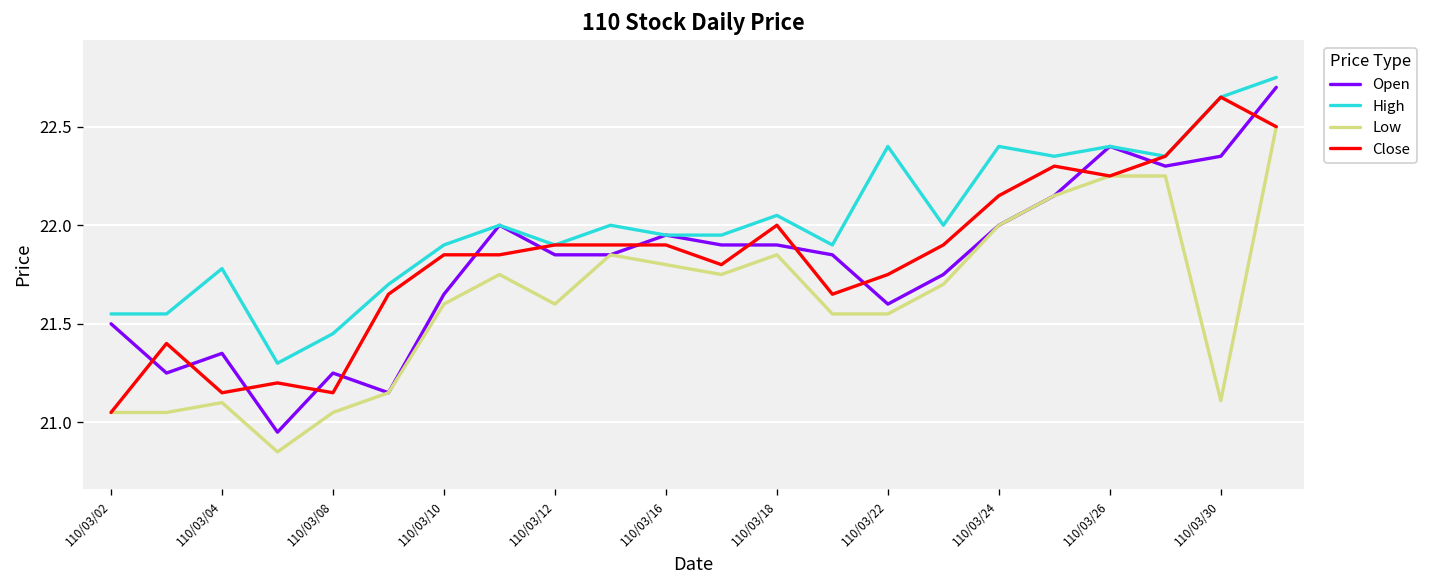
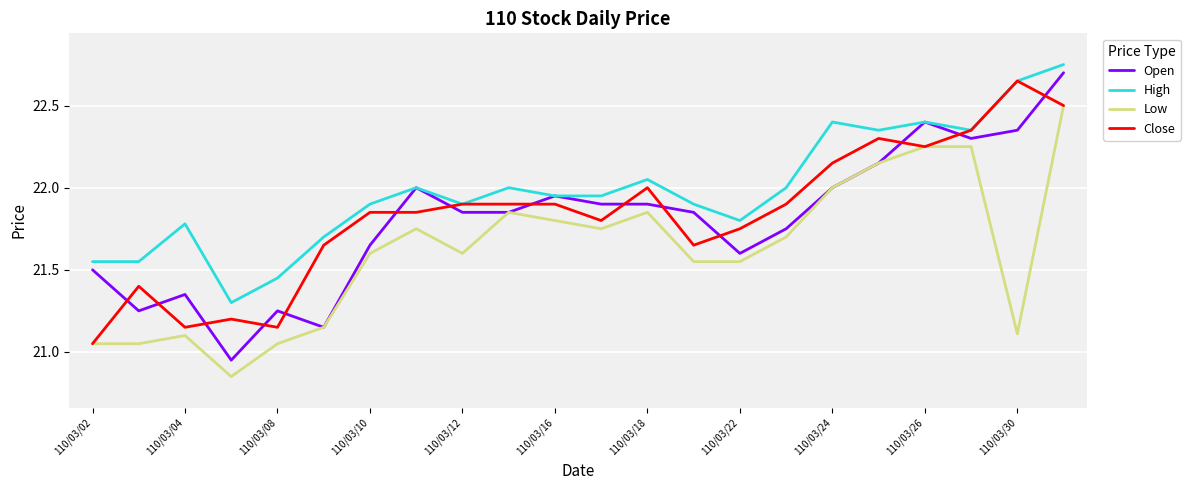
High, 110/03/22: 22.4 -> 21.8
